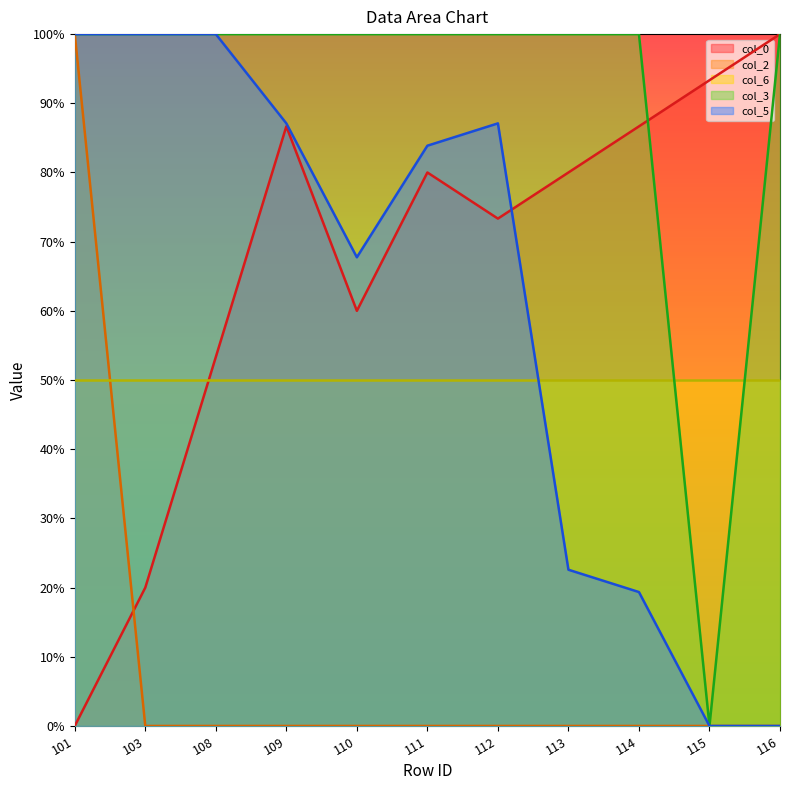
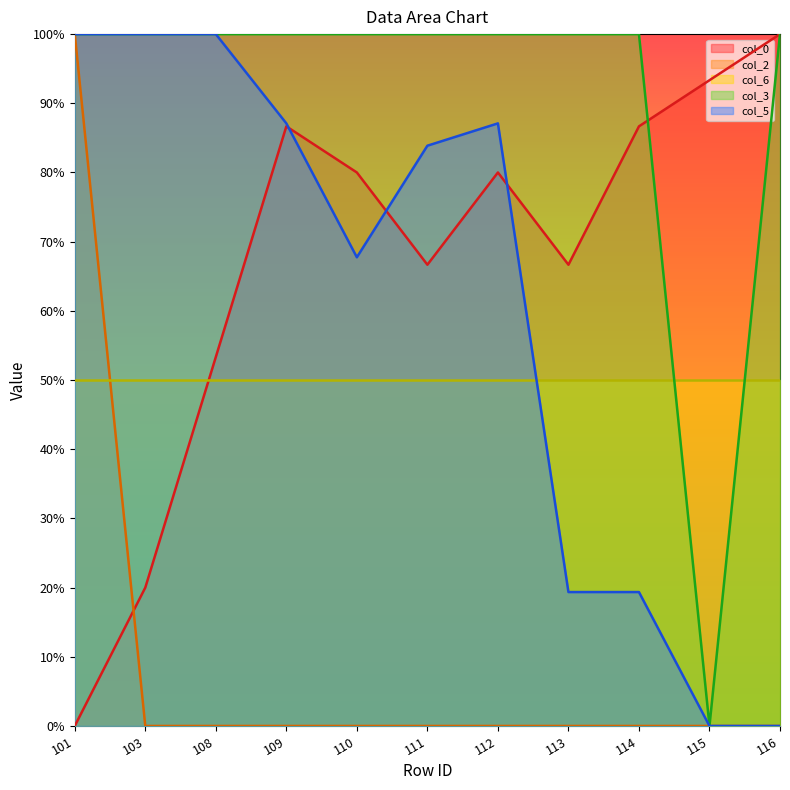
col_0, 110: 60% -> 80%
col_0, 111: 80% -> 67%
col_0, 112: 73% -> 80%
col_0, 113: 80% -> 67%
col_5, 113: 23% -> 19%
